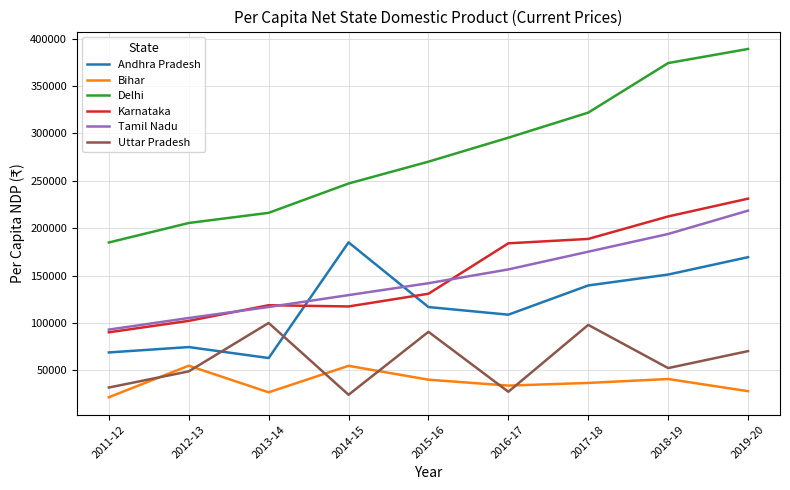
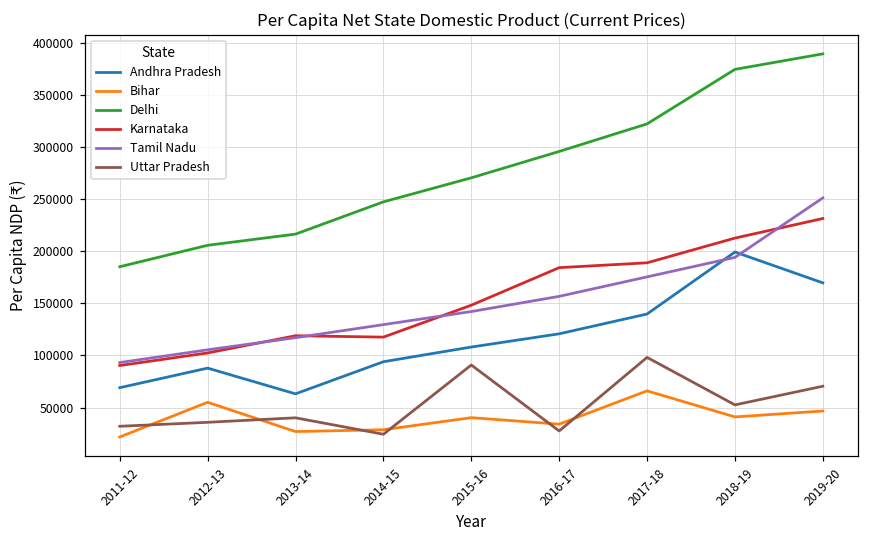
Andhra Pradesh, 2012-13: 70000 -> 90000
Uttar Pradesh, 2012-13: 50000 -> 40000
Uttar Pradesh, 2013-14: 100000 -> 40000
Andhra Pradesh, 2014-15: 190000 -> 90000
Bihar, 2014-15: 50000 -> 30000
Andhra Pradesh, 2015-16: 120000 -> 110000
Karnataka, 2015-16: 130000 -> 150000
Andhra Pradesh, 2016-17: 110000 -> 120000
Bihar, 2017-18: 40000 -> 70000
Andhra Pradesh, 2018-19: 150000 -> 200000
Bihar, 2019-20: 30000 -> 50000
Tamil Nadu, 2019-20: 220000 -> 250000
